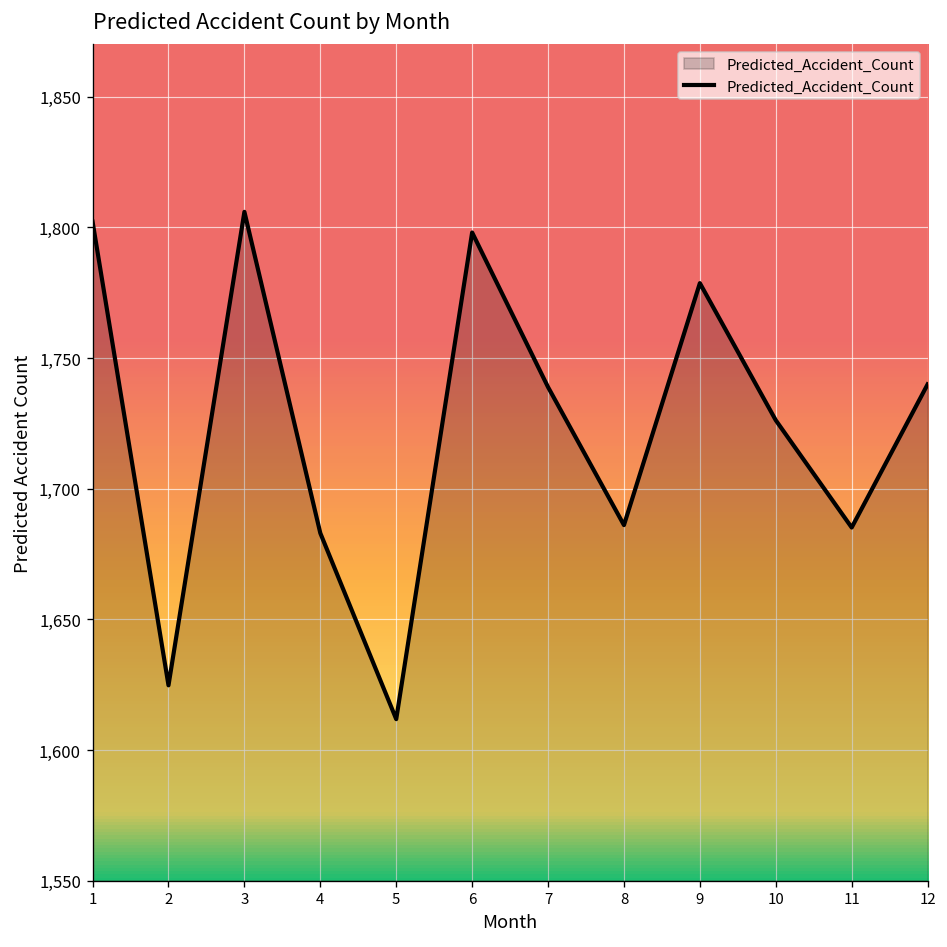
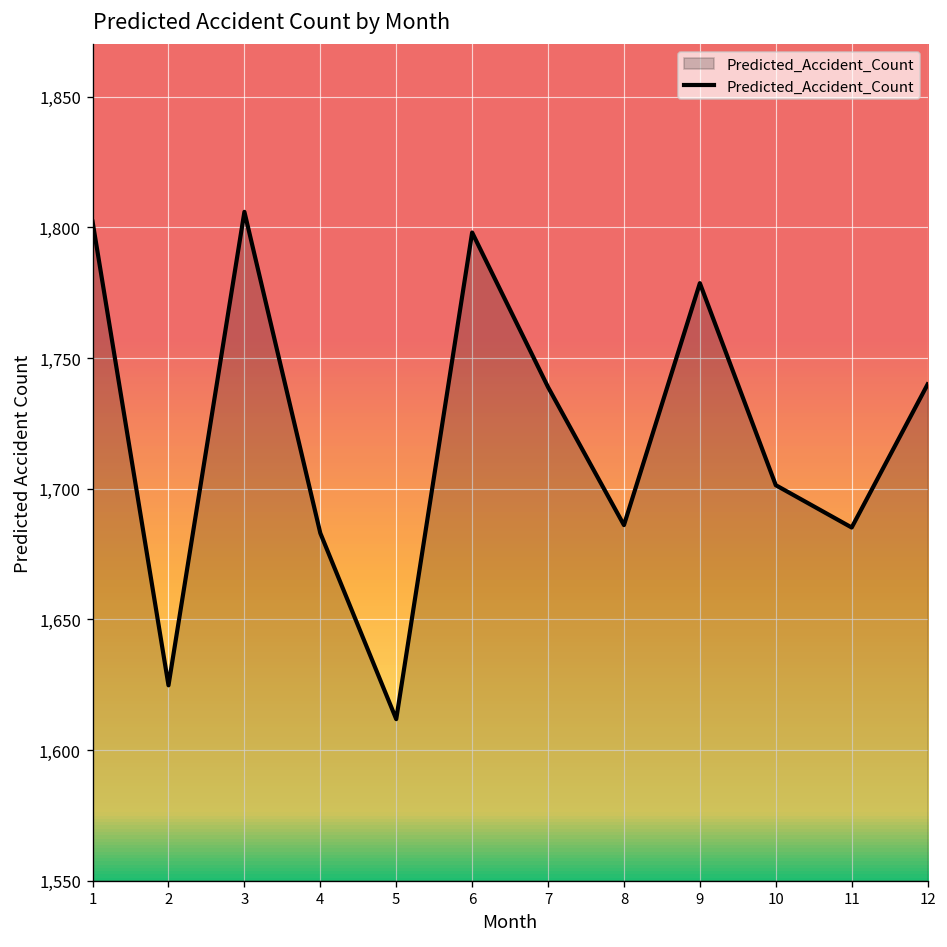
10: 1,726 -> 1,701
